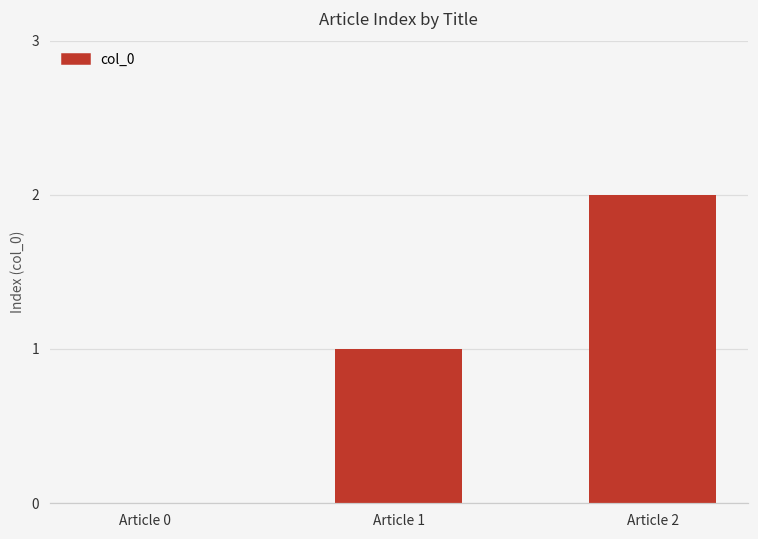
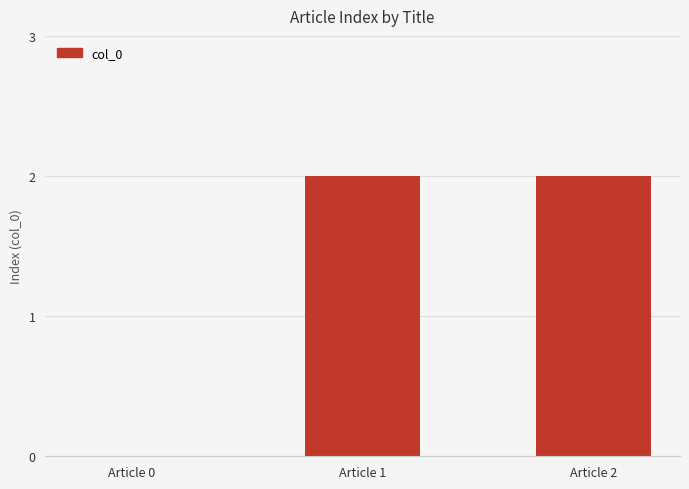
Article 1: 1 -> 2
